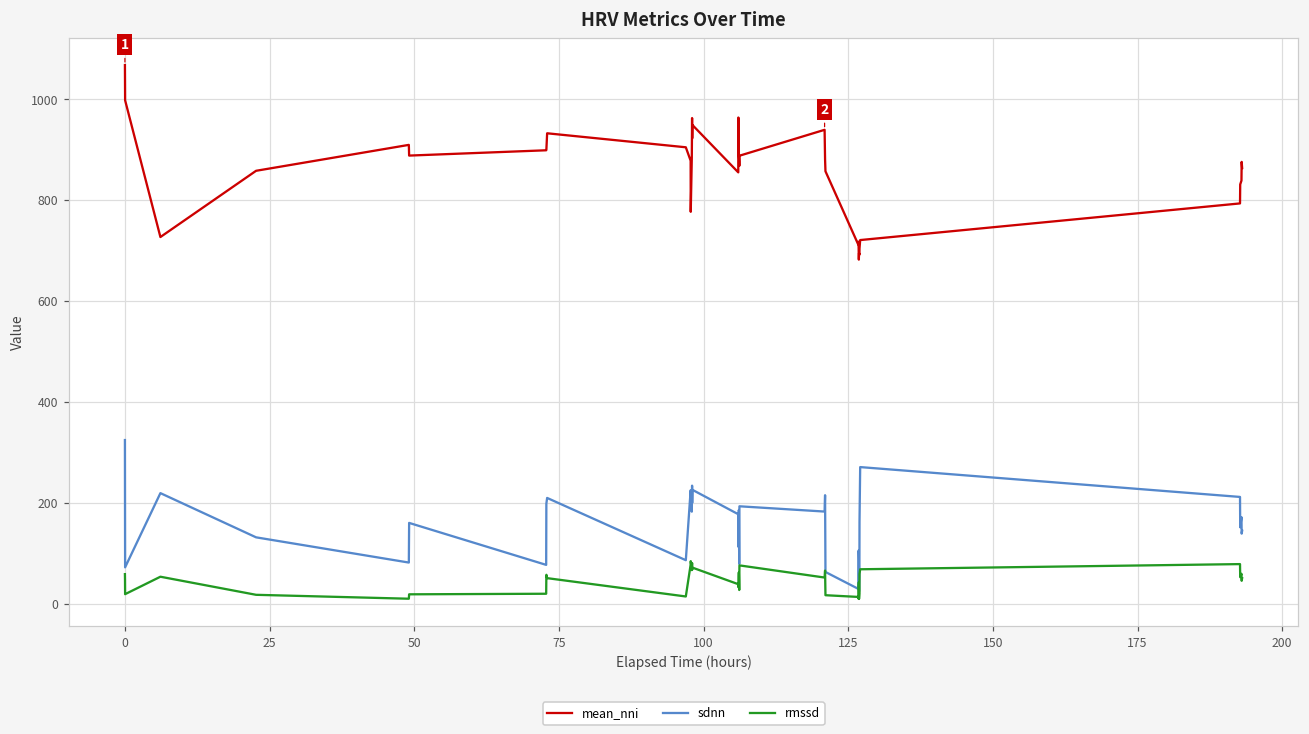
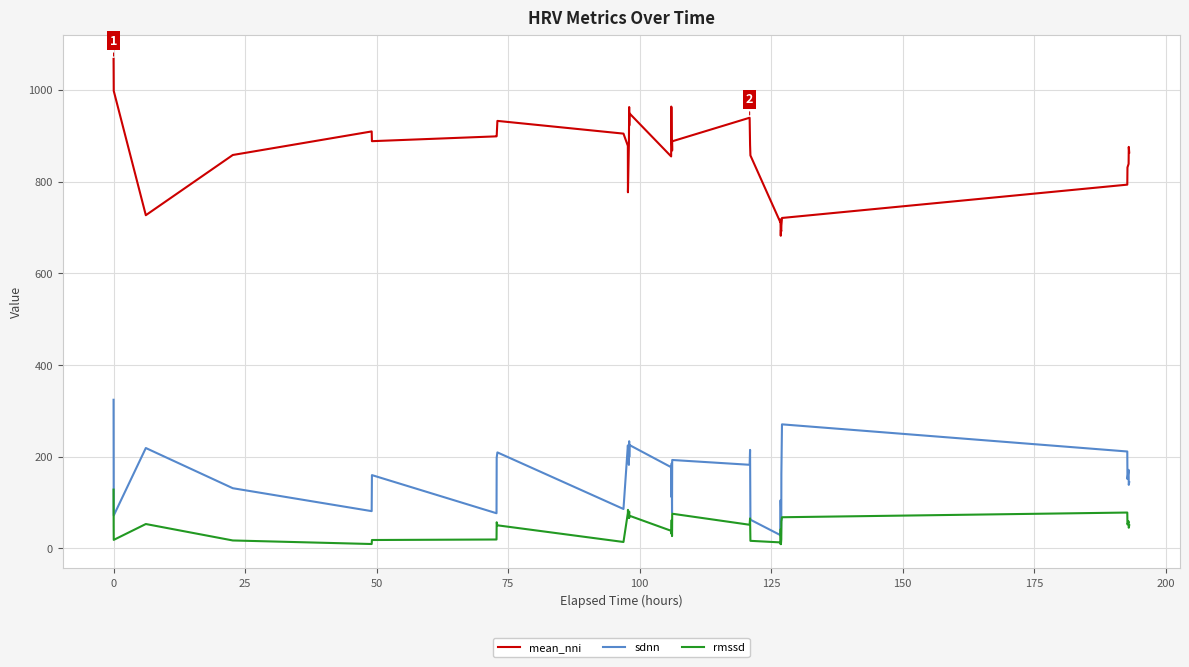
rmssd, 0: 60 -> 130
